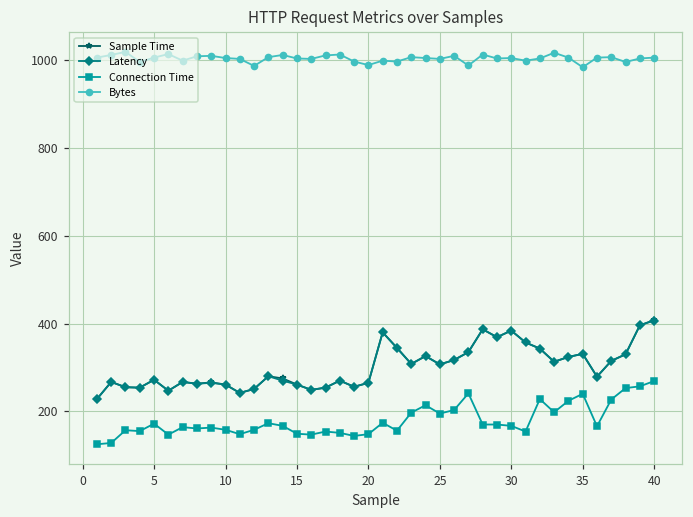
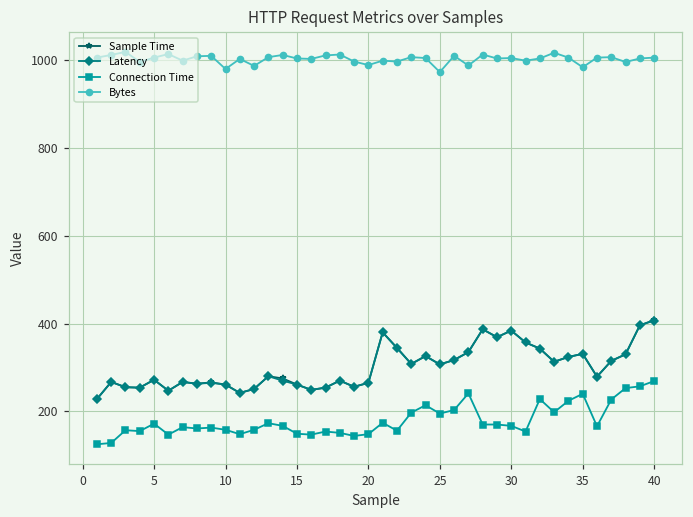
Bytes, 10: 1010 -> 980
Bytes, 25: 1000 -> 970
